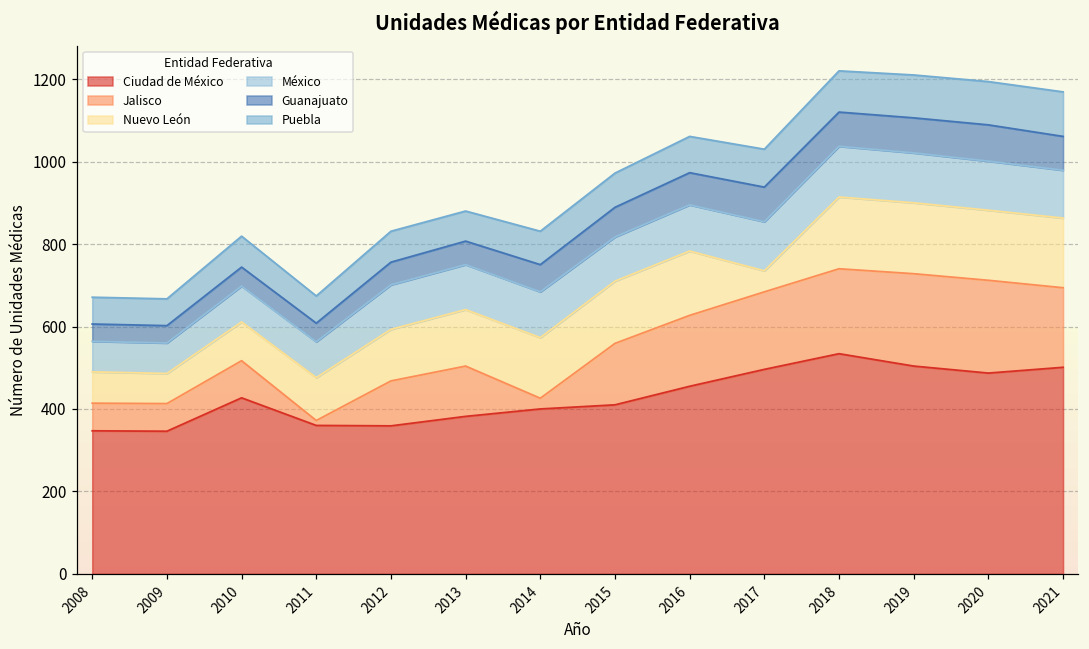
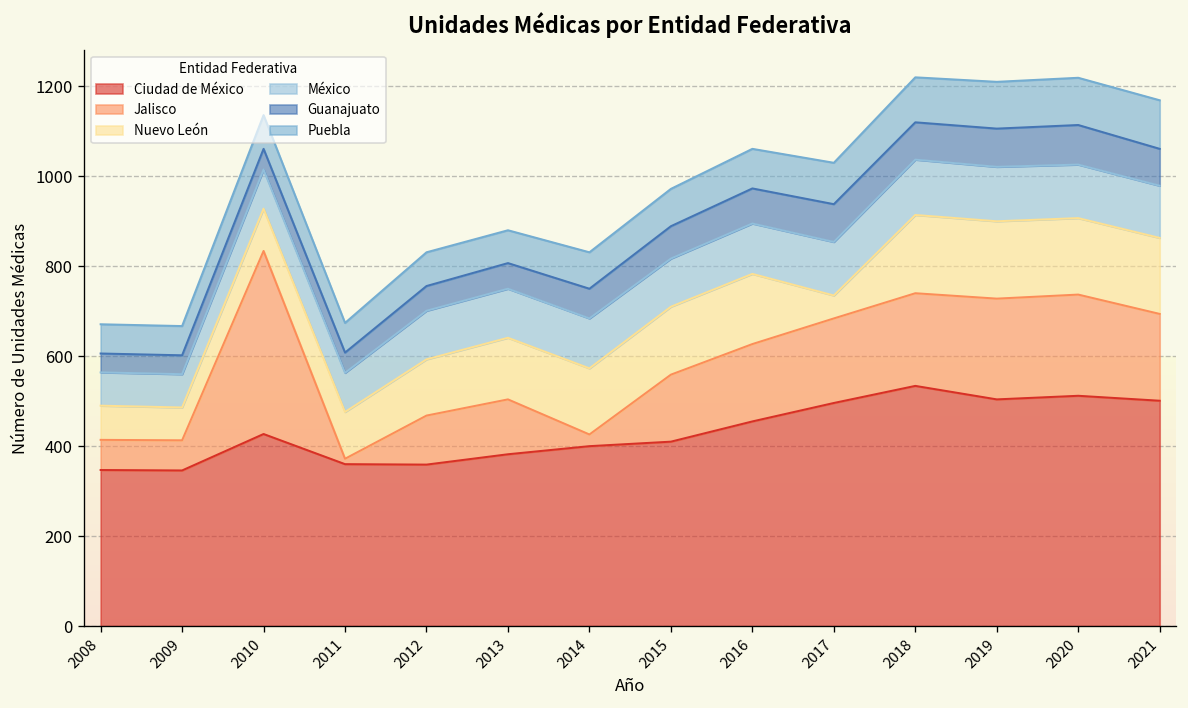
Jalisco, 2010: 90 -> 410
Ciudad de México, 2020: 490 -> 510
